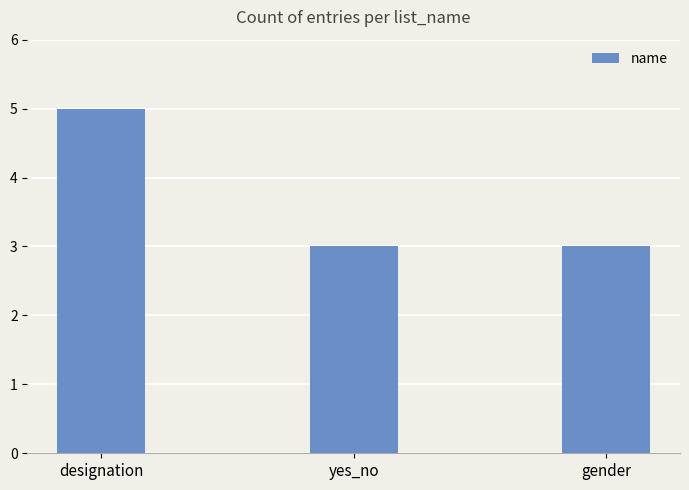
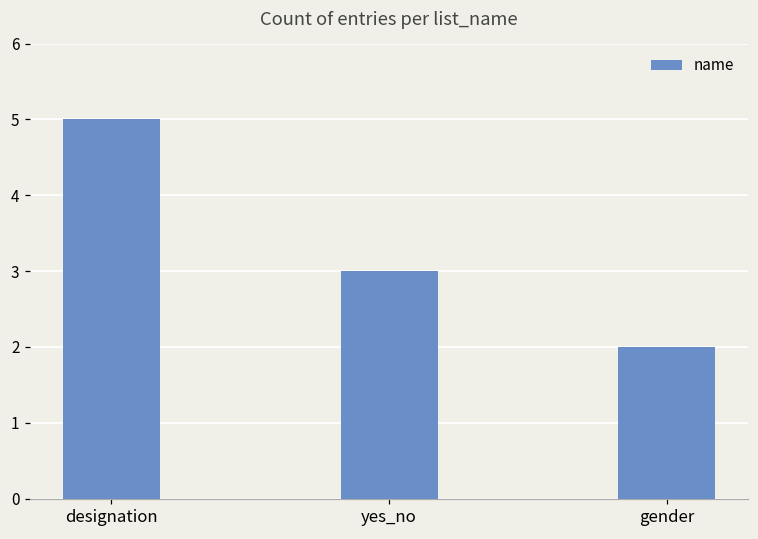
gender: 3 -> 2
